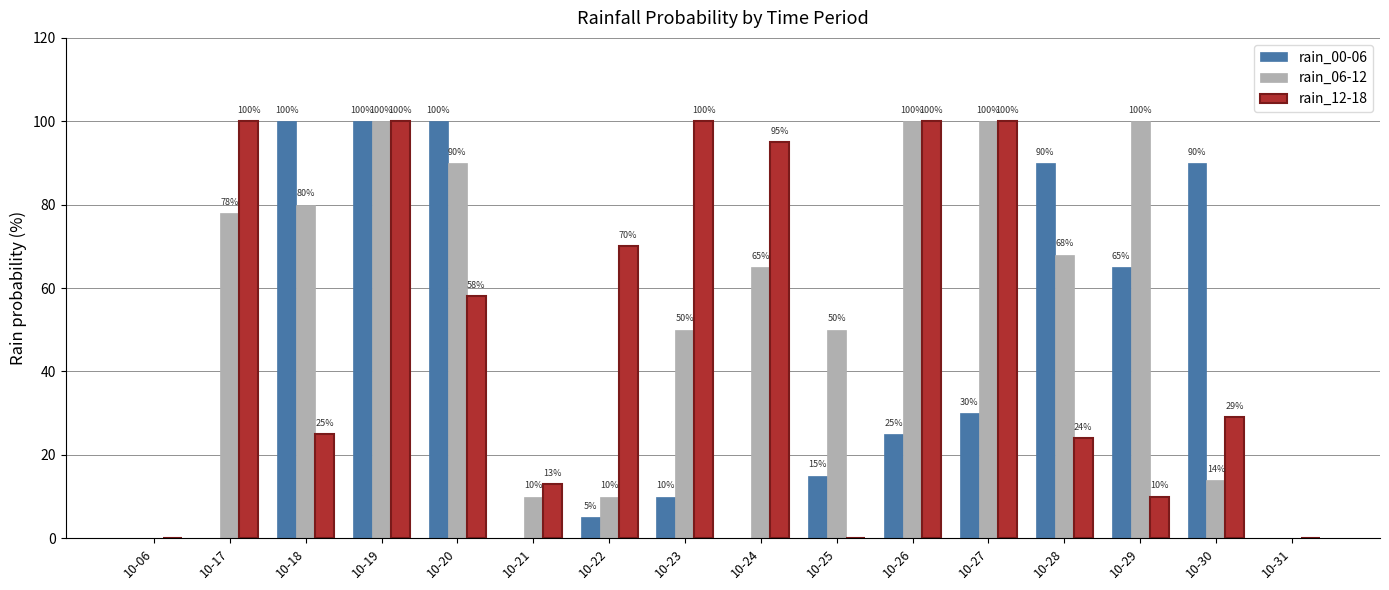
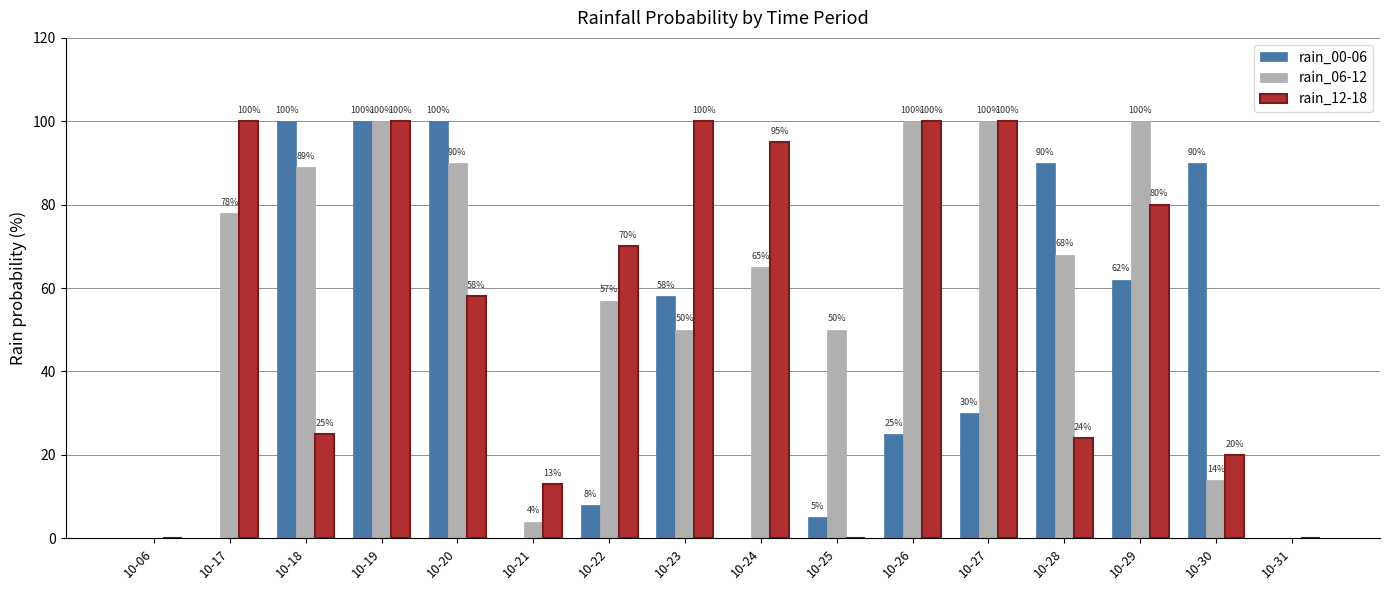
rain_06-12, 10-18: 80% -> 89%
rain_06-12, 10-21: 10% -> 4%
rain_00-06, 10-22: 5% -> 8%
rain_06-12, 10-22: 10% -> 57%
rain_00-06, 10-23: 10% -> 58%
rain_00-06, 10-25: 15% -> 5%
rain_00-06, 10-29: 65% -> 62%
rain_12-18, 10-29: 10% -> 80%
rain_12-18, 10-30: 29% -> 20%
